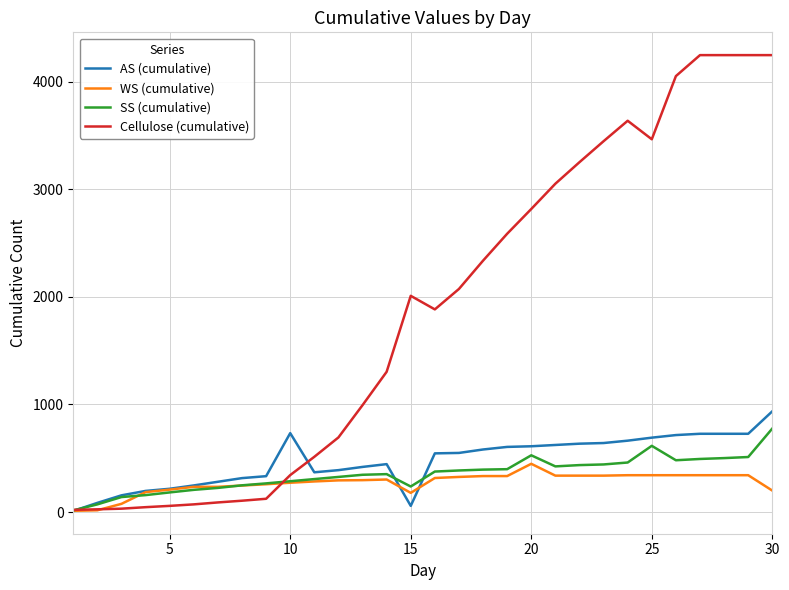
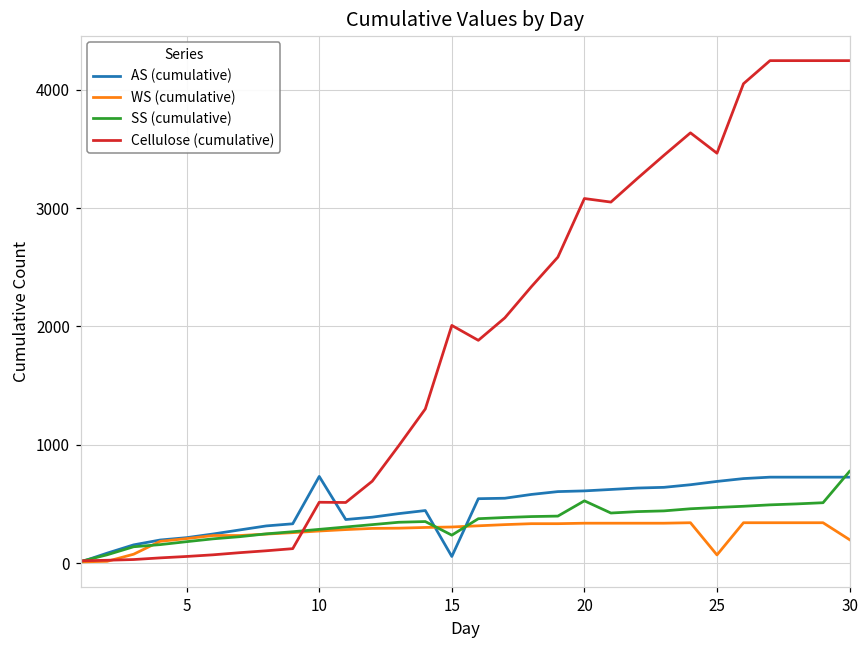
Cellulose (cumulative), 10: 340 -> 520
WS (cumulative), 15: 180 -> 310
WS (cumulative), 20: 450 -> 340
Cellulose (cumulative), 20: 2820 -> 3080
WS (cumulative), 25: 340 -> 70
SS (cumulative), 25: 620 -> 470
AS (cumulative), 30: 940 -> 730
